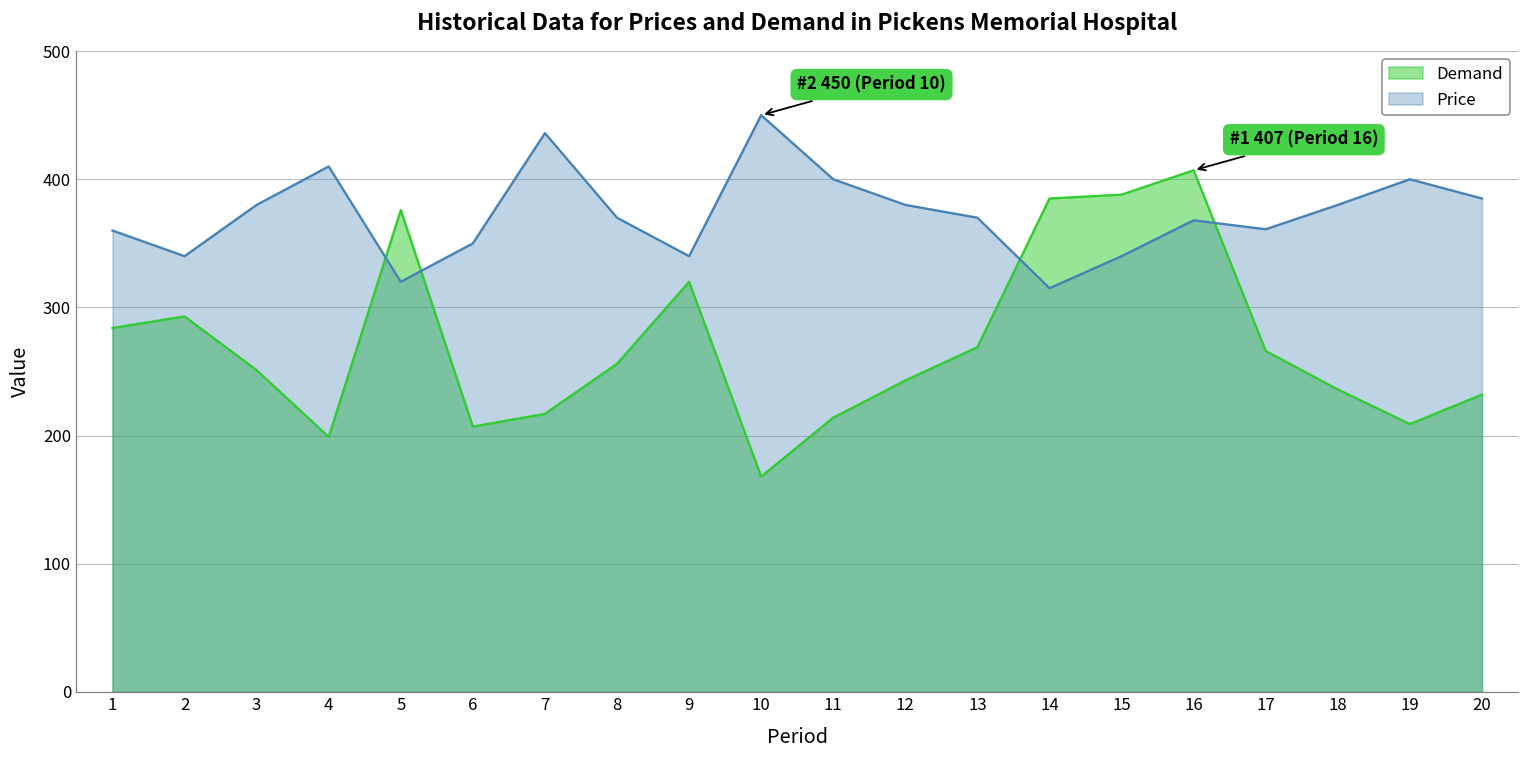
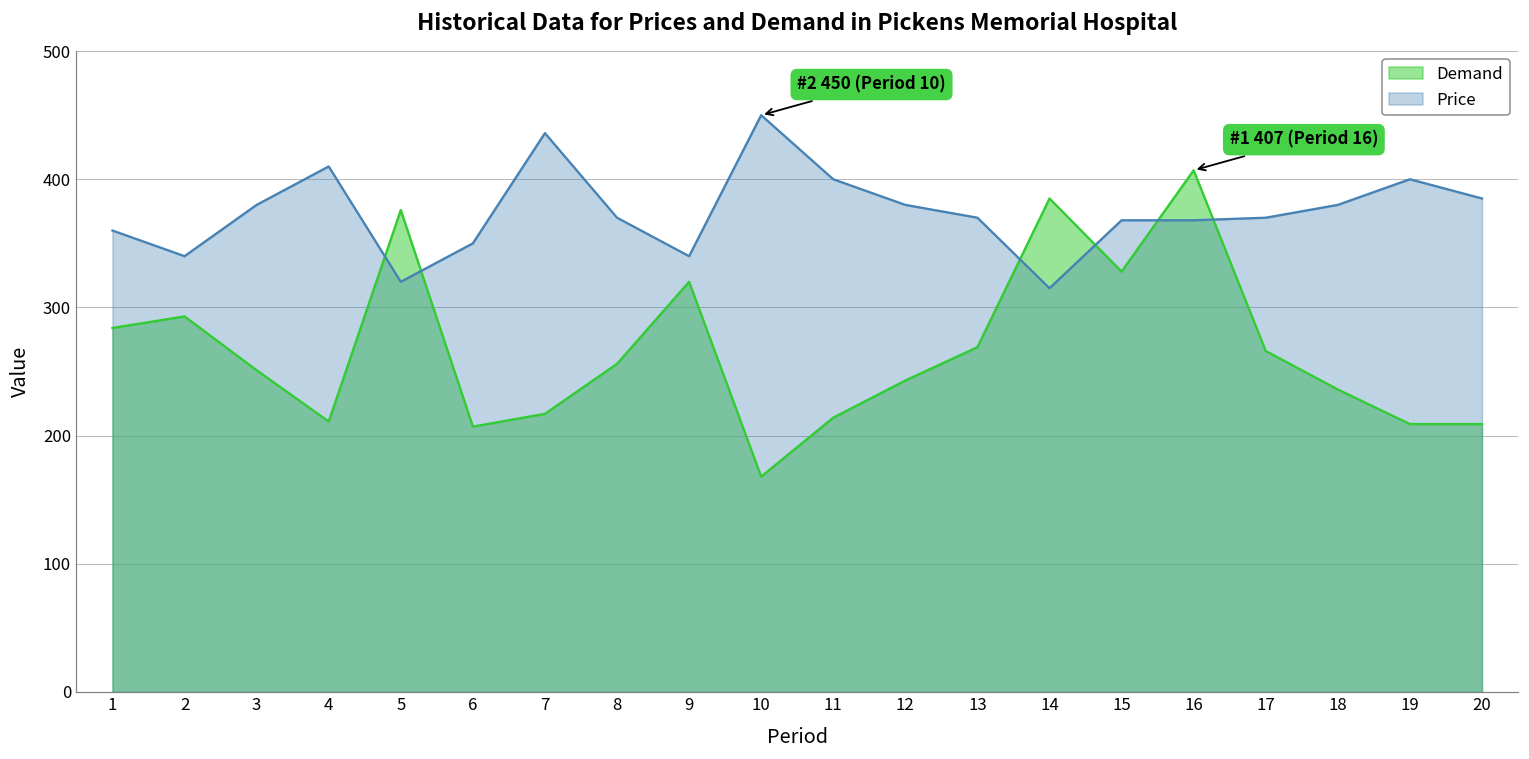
Demand, 4: 199 -> 211
Demand, 15: 388 -> 328
Price, 15: 340 -> 368
Price, 17: 361 -> 370
Demand, 20: 232 -> 209
